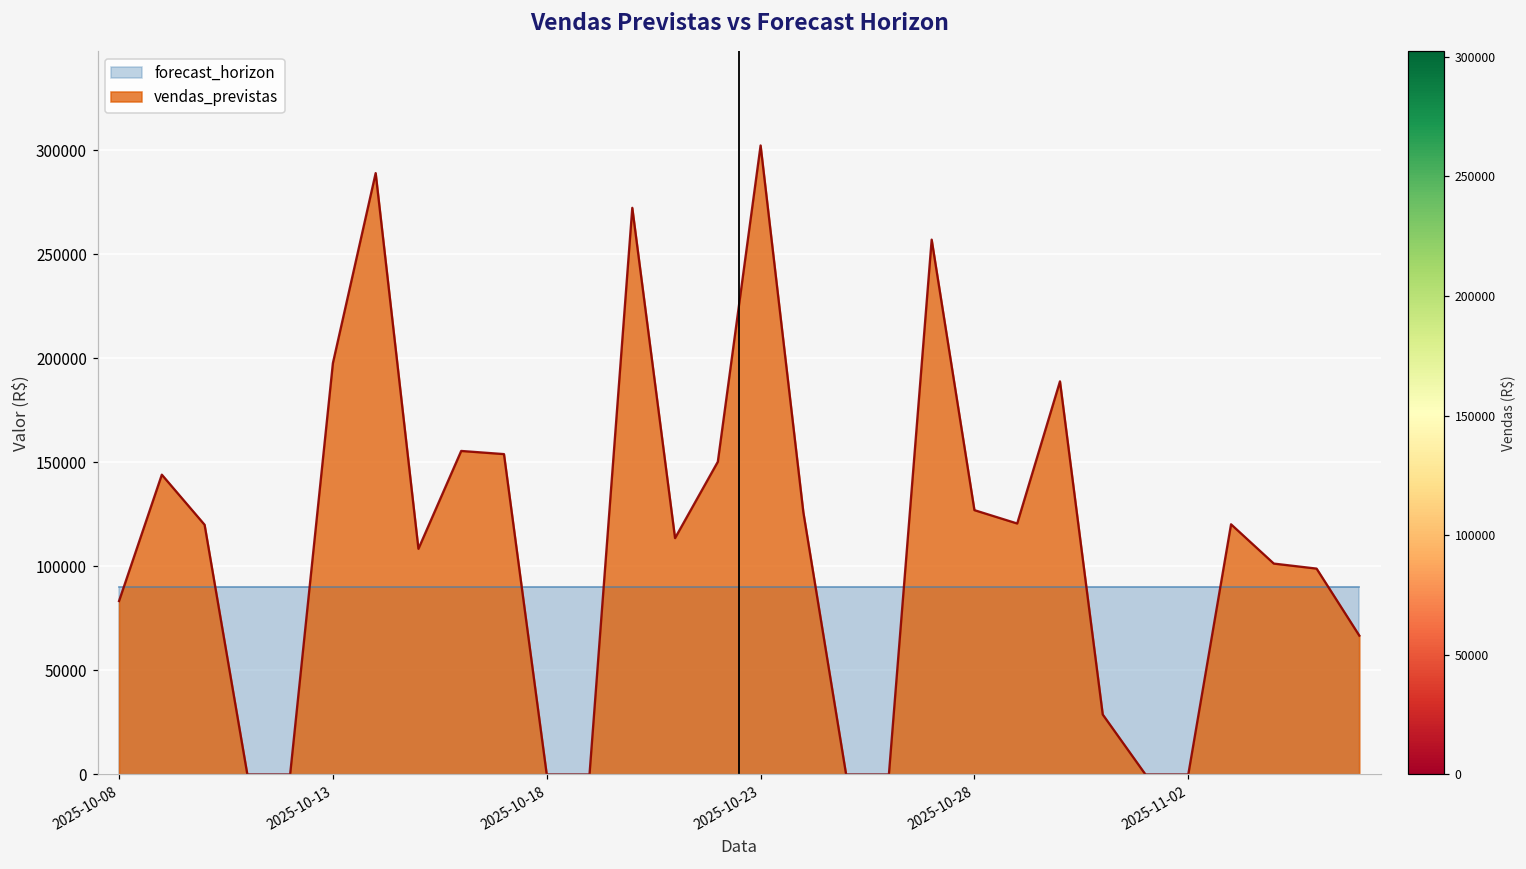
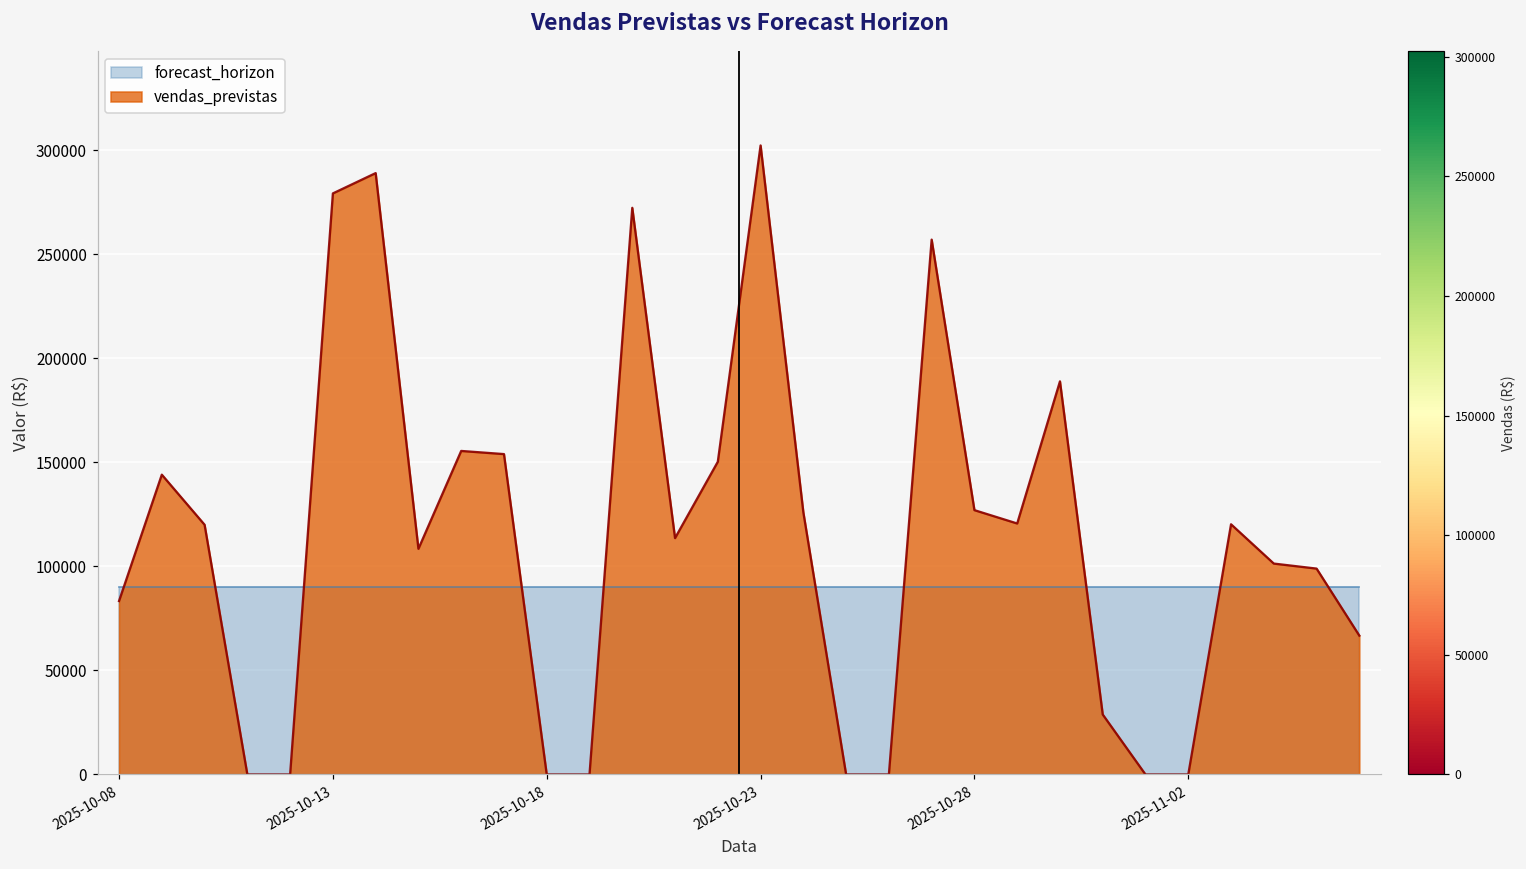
vendas_previstas, 2025-10-13: 198000 -> 279000
